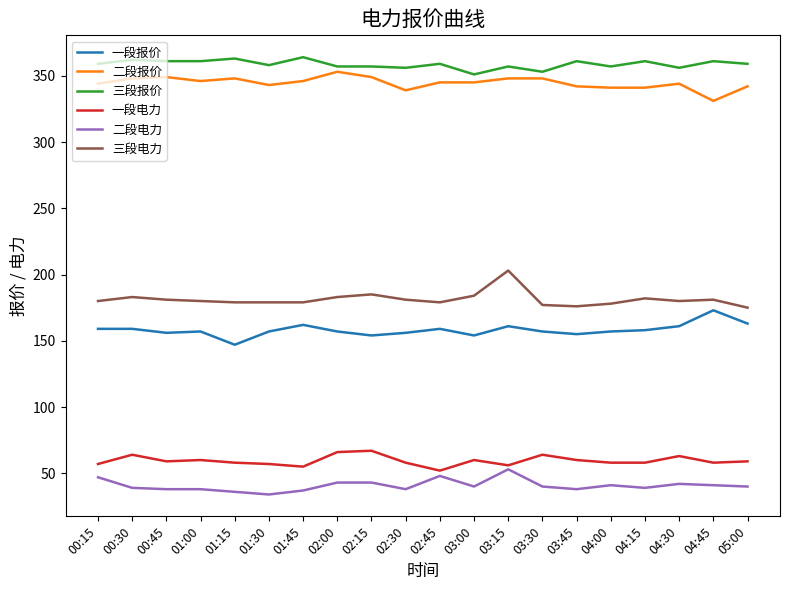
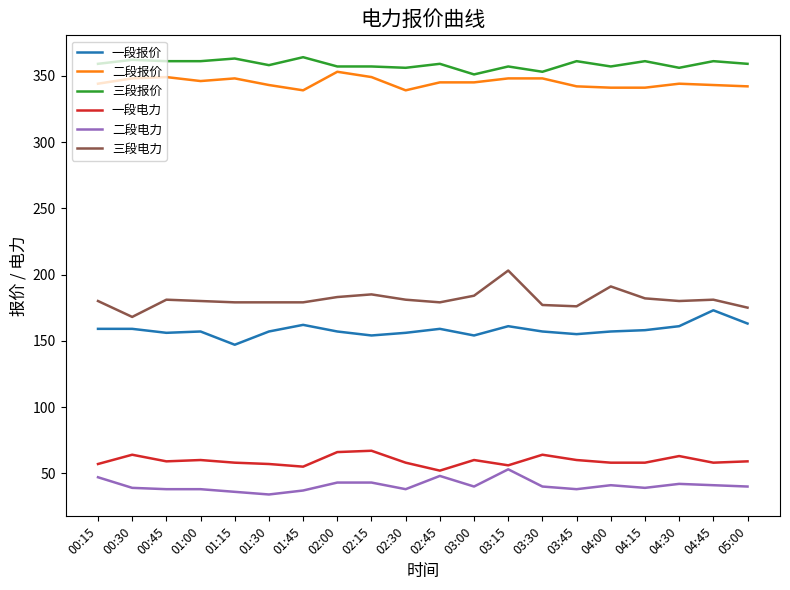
三段电力, 00:30: 183 -> 168
二段报价, 01:45: 346 -> 339
三段电力, 04:00: 178 -> 191
二段报价, 04:45: 331 -> 343
